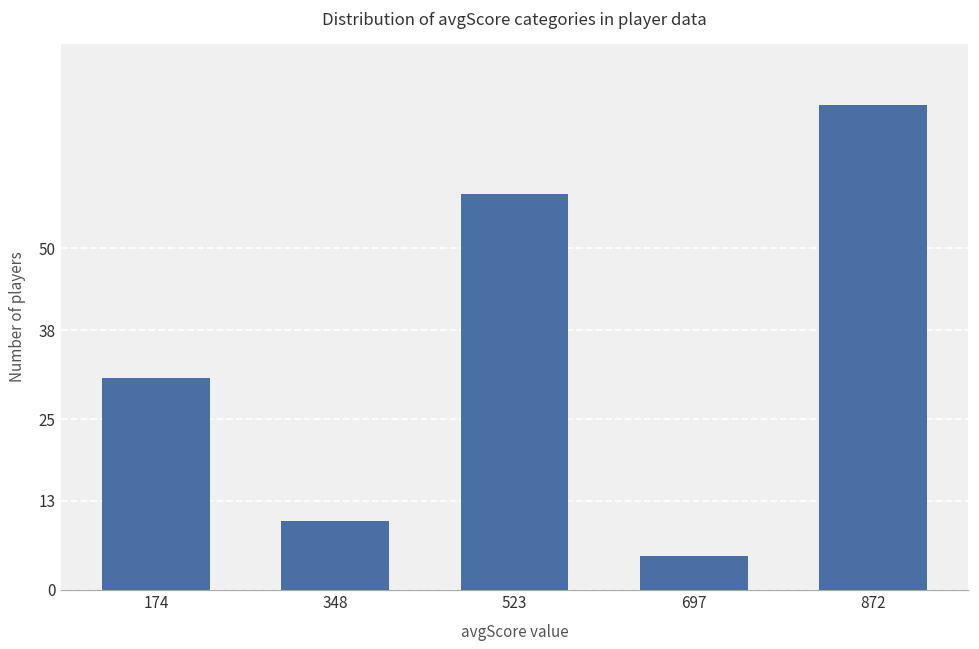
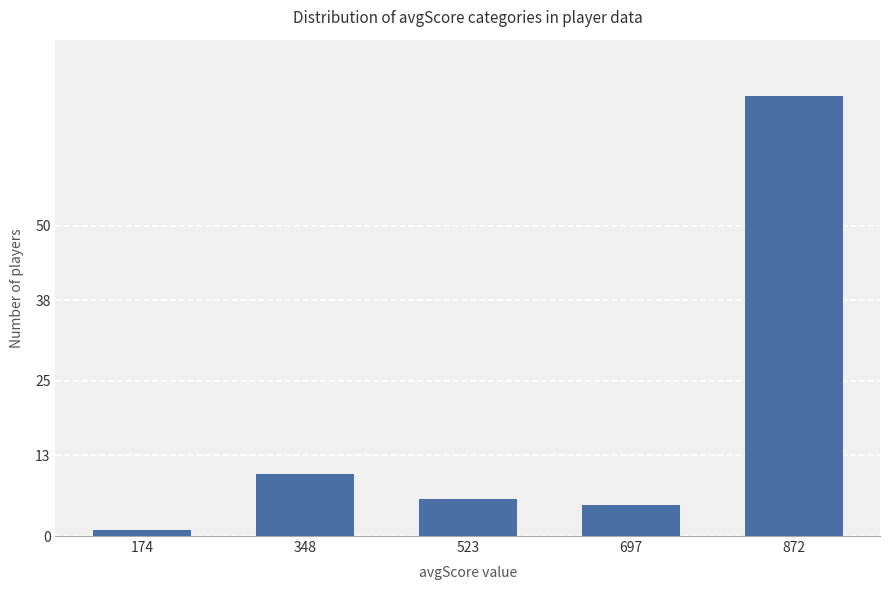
174: 31 -> 1
523: 58 -> 6
